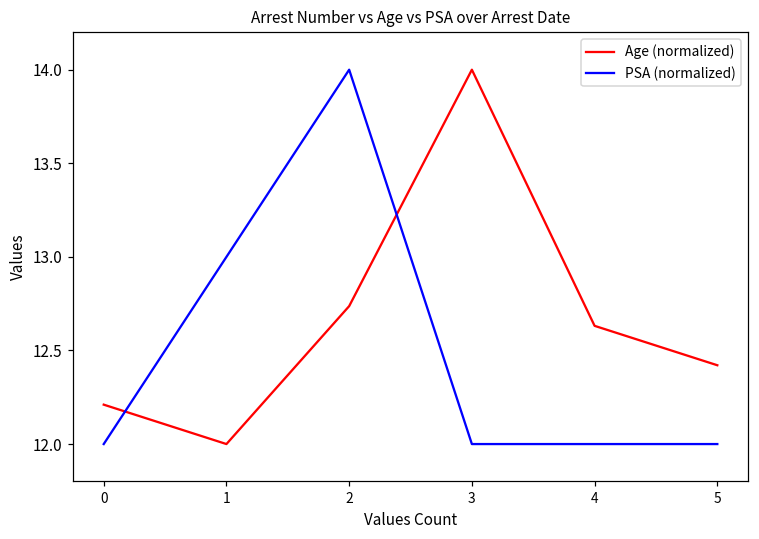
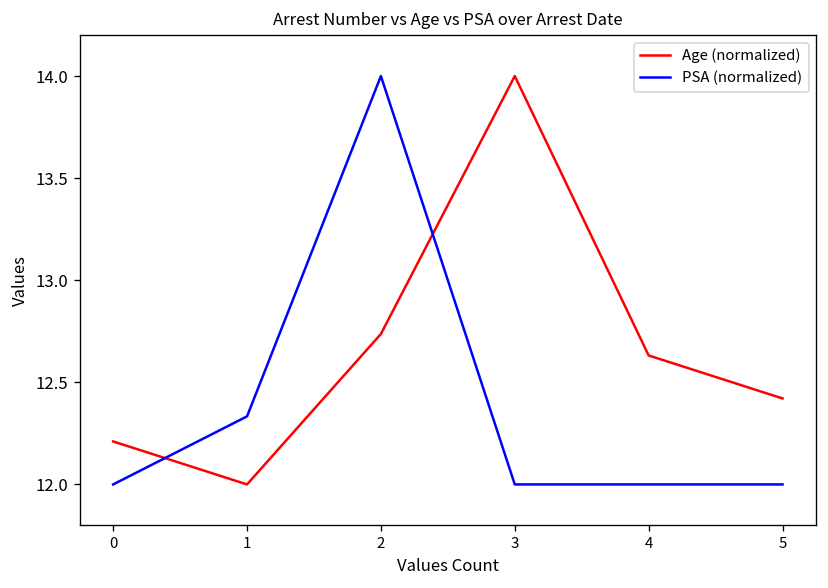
PSA (normalized), 1: 13.00 -> 12.33
